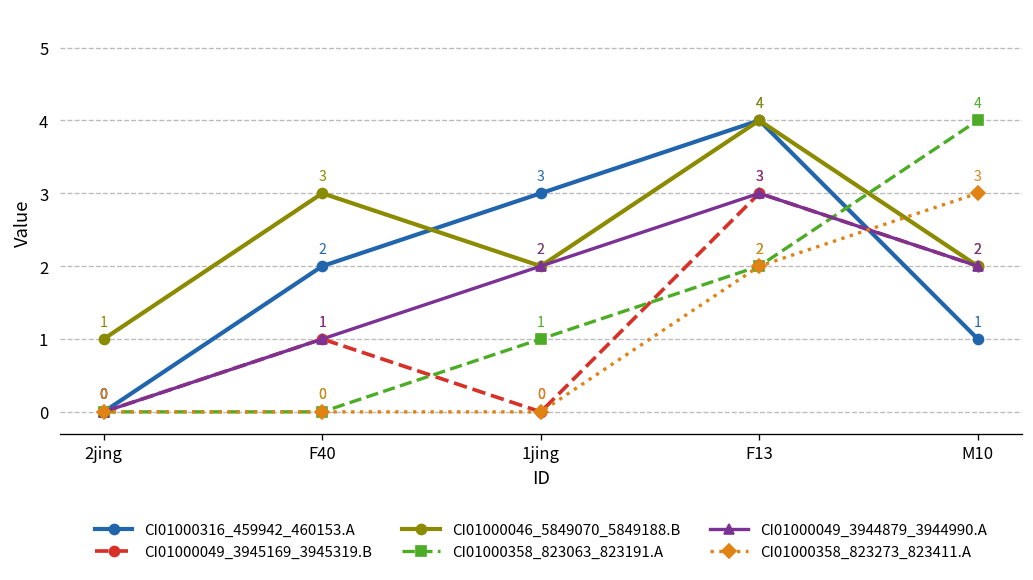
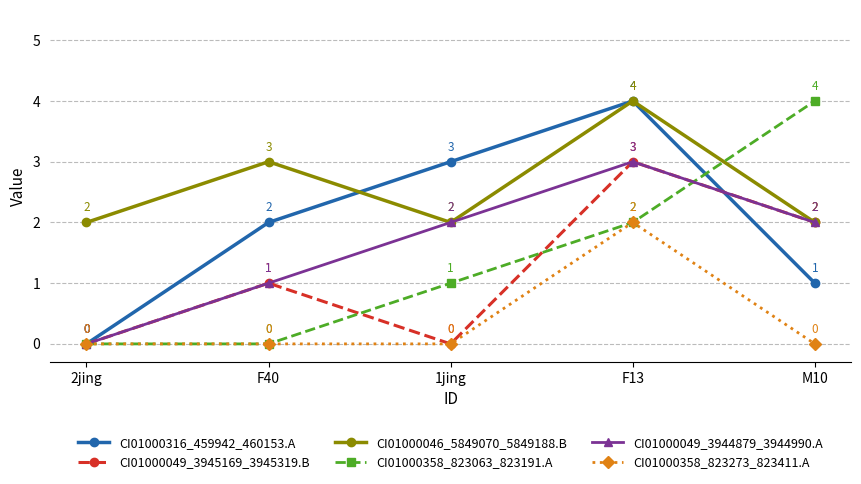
CI01000046_5849070_5849188.B, 2jing: 1 -> 2
CI01000358_823273_823411.A, M10: 3 -> 0
